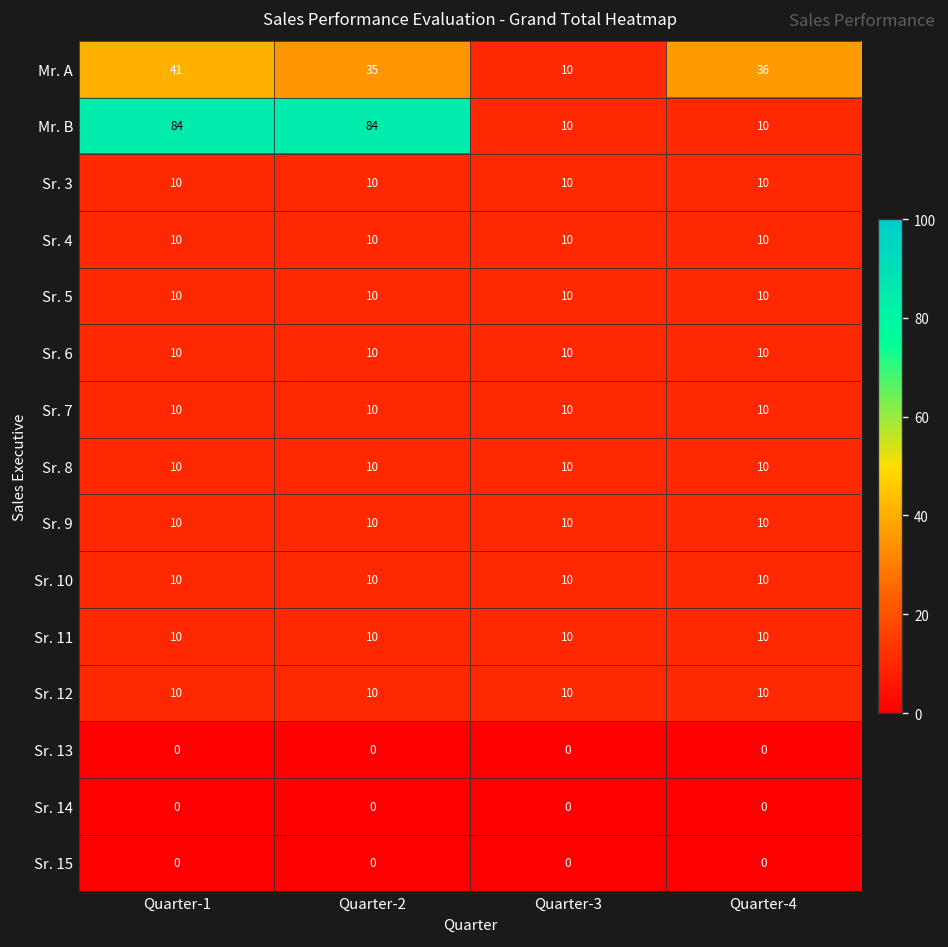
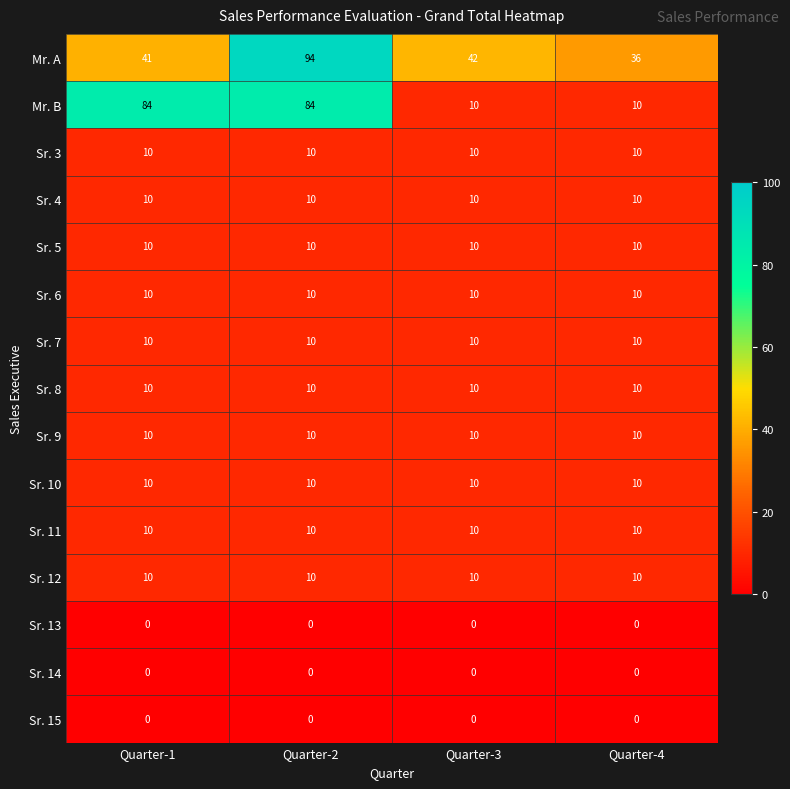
Mr. A, Quarter-2: 35 -> 94
Mr. A, Quarter-3: 10 -> 42
